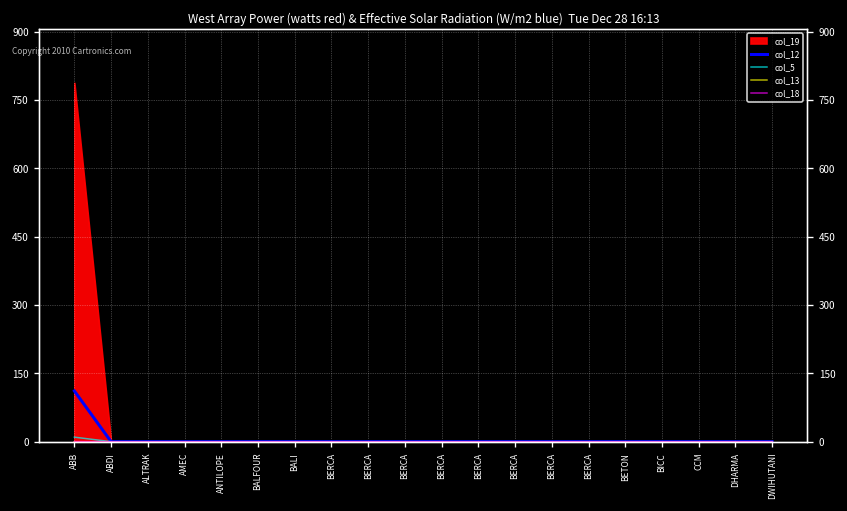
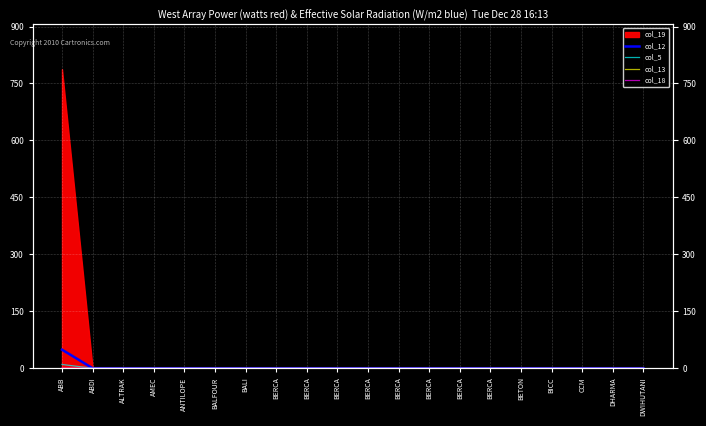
col_12, ABB: 110 -> 50
